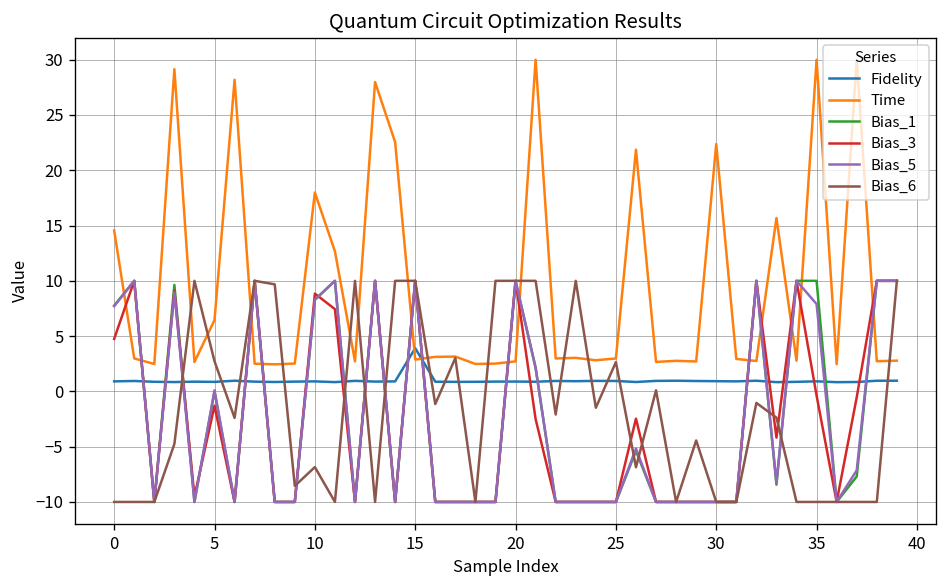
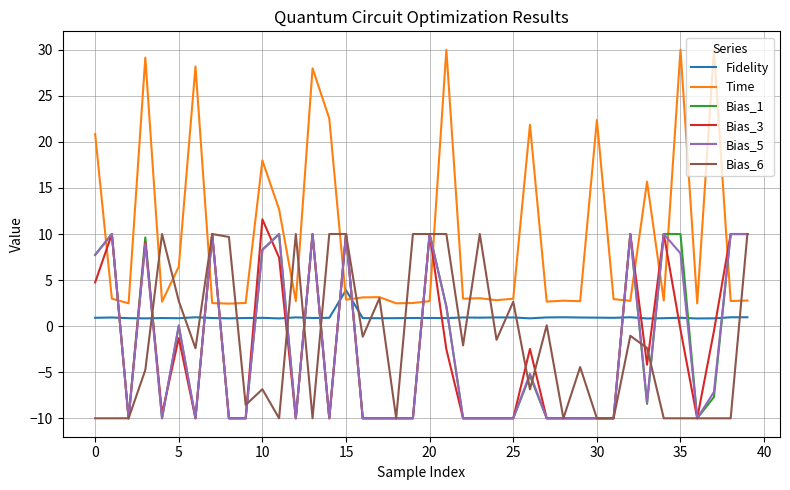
Time, 0: 15 -> 21
Bias_3, 10: 9 -> 12
